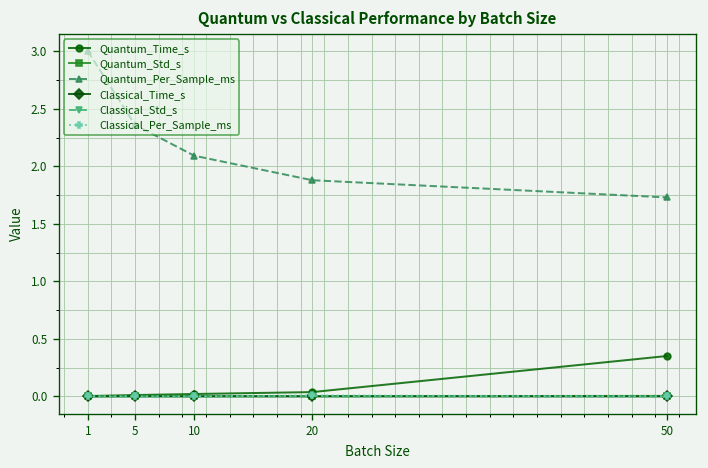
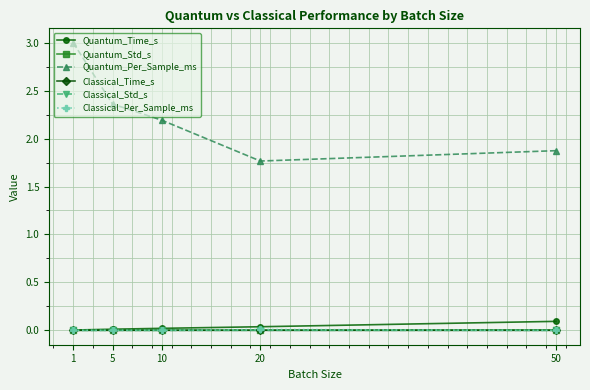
Quantum_Per_Sample_ms, 10: 2.1 -> 2.2
Quantum_Per_Sample_ms, 20: 1.9 -> 1.8
Quantum_Time_s, 50: 0.4 -> 0.1
Quantum_Per_Sample_ms, 50: 1.7 -> 1.9
